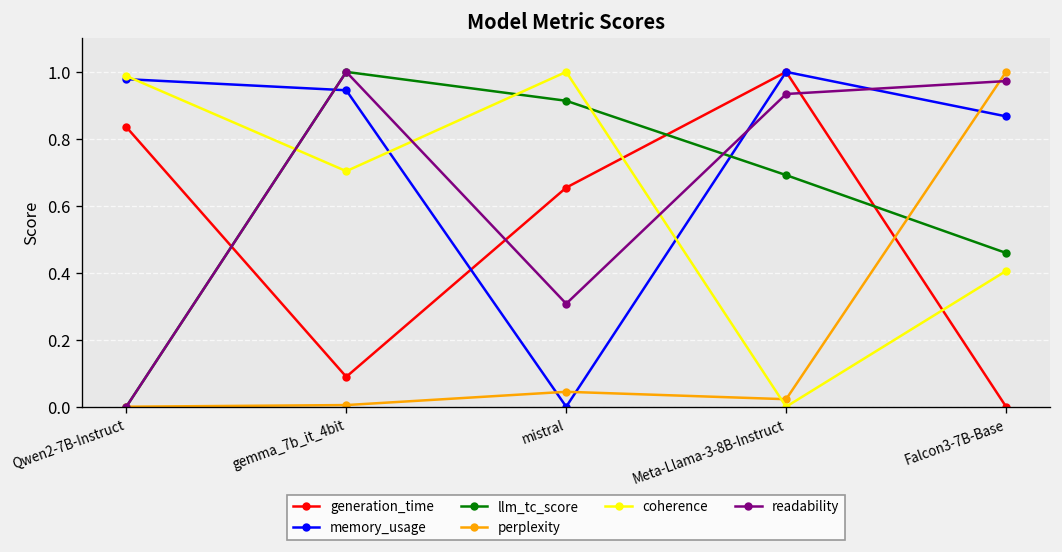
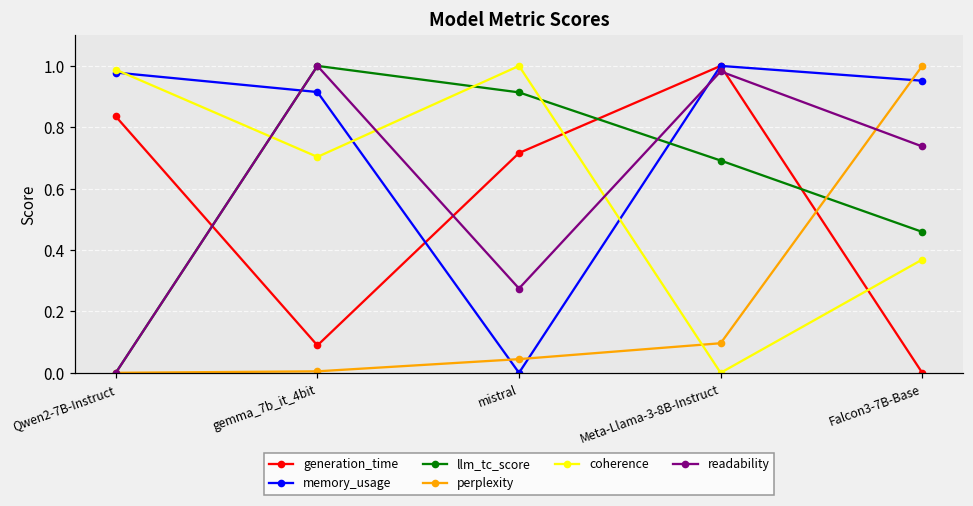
memory_usage, gemma_7b_it_4bit: 0.95 -> 0.91
generation_time, mistral: 0.65 -> 0.72
readability, mistral: 0.31 -> 0.27
perplexity, Meta-Llama-3-8B-Instruct: 0.02 -> 0.10
readability, Meta-Llama-3-8B-Instruct: 0.93 -> 0.98
memory_usage, Falcon3-7B-Base: 0.87 -> 0.95
coherence, Falcon3-7B-Base: 0.41 -> 0.37
readability, Falcon3-7B-Base: 0.97 -> 0.74
